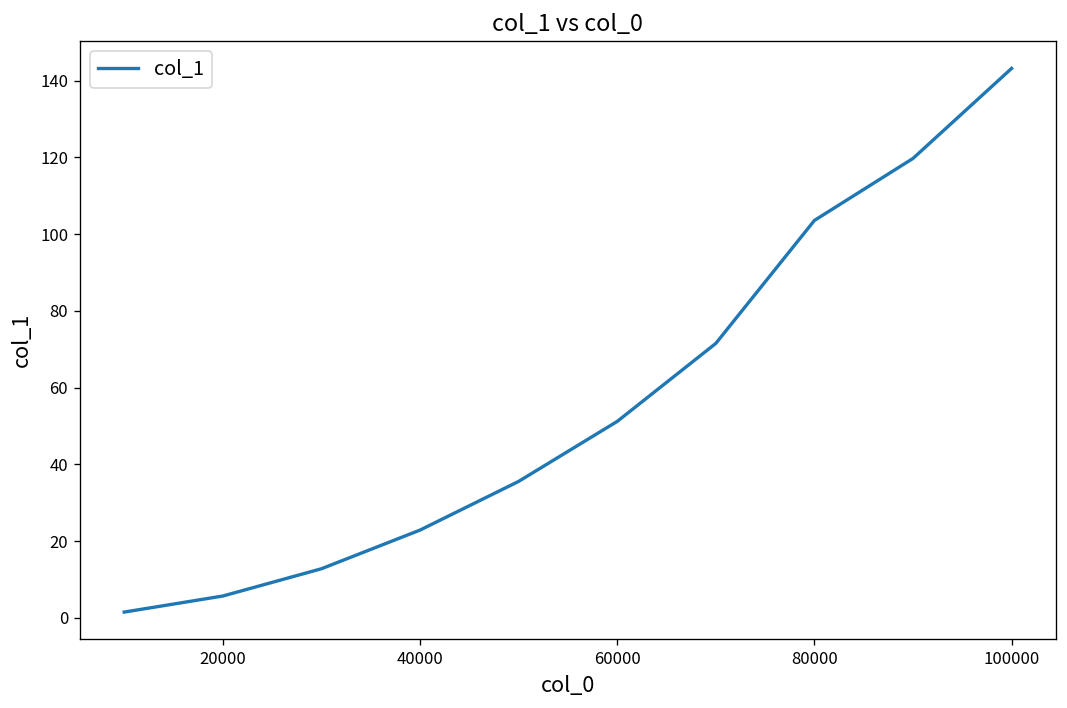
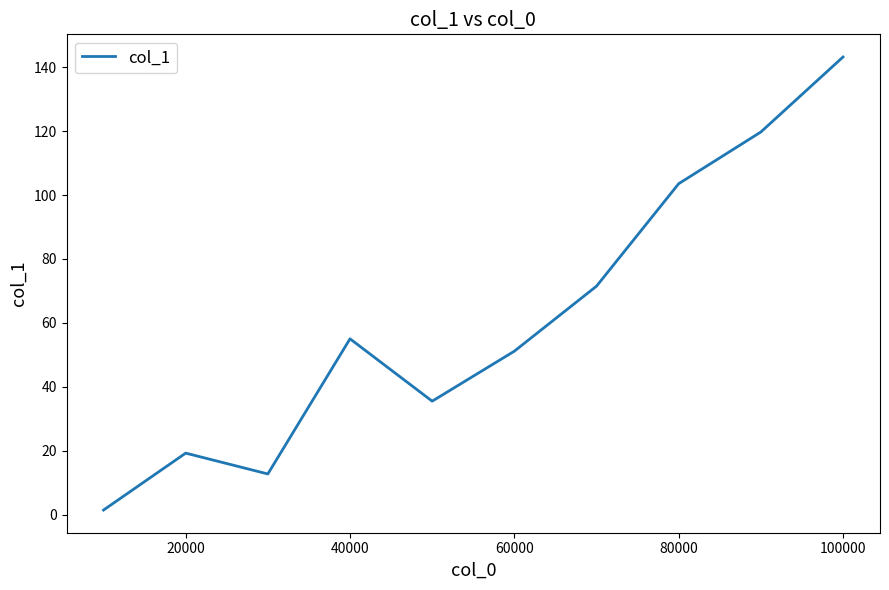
20000: 6 -> 19
40000: 23 -> 55
